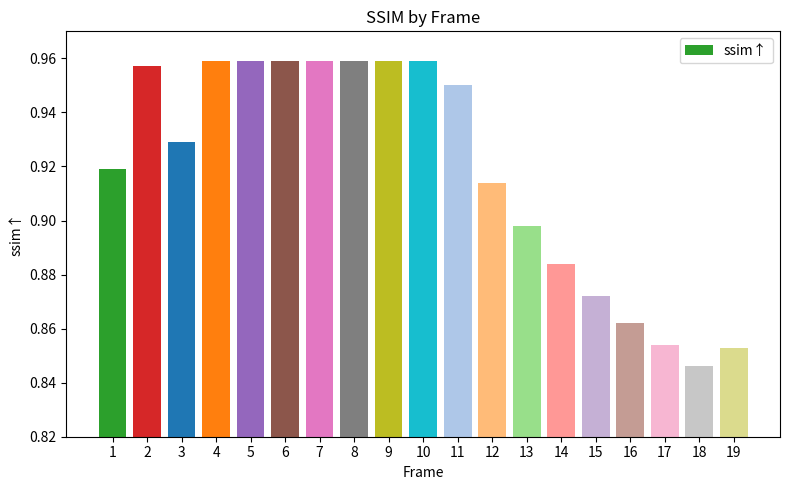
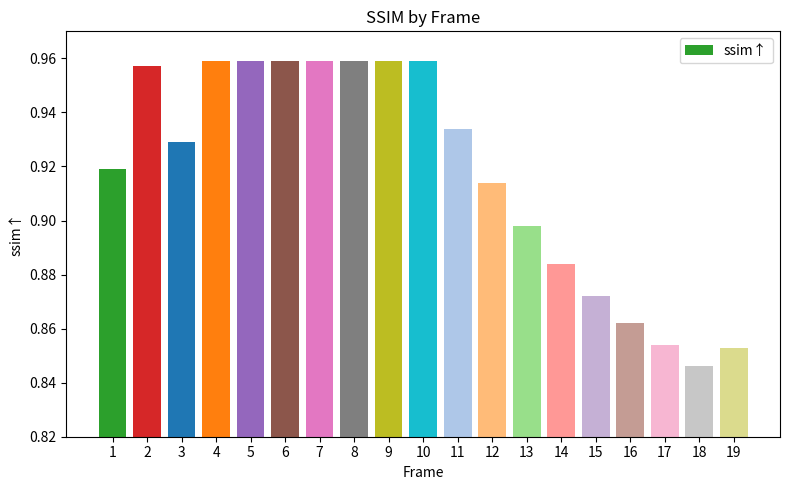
11: 0.950 -> 0.934
